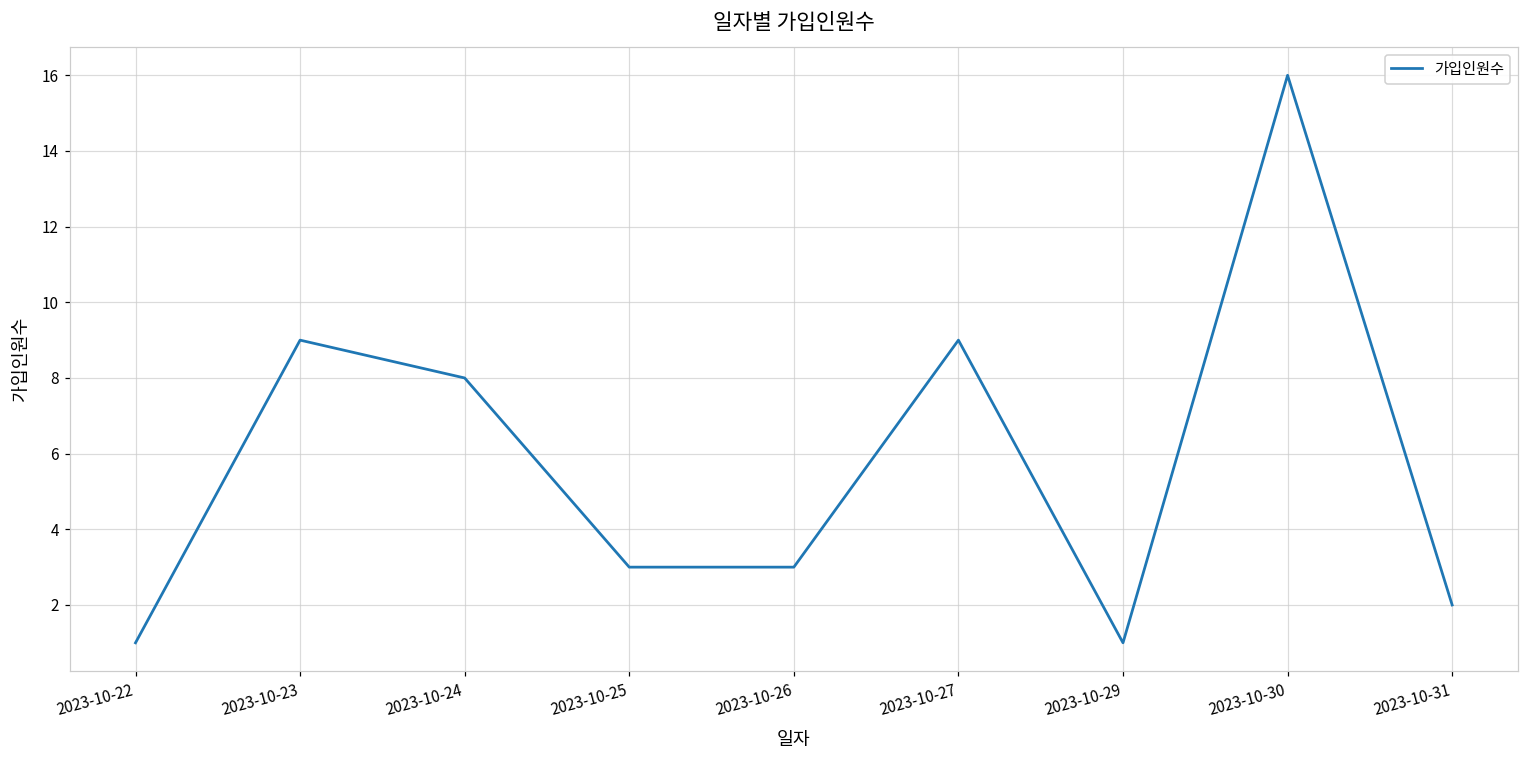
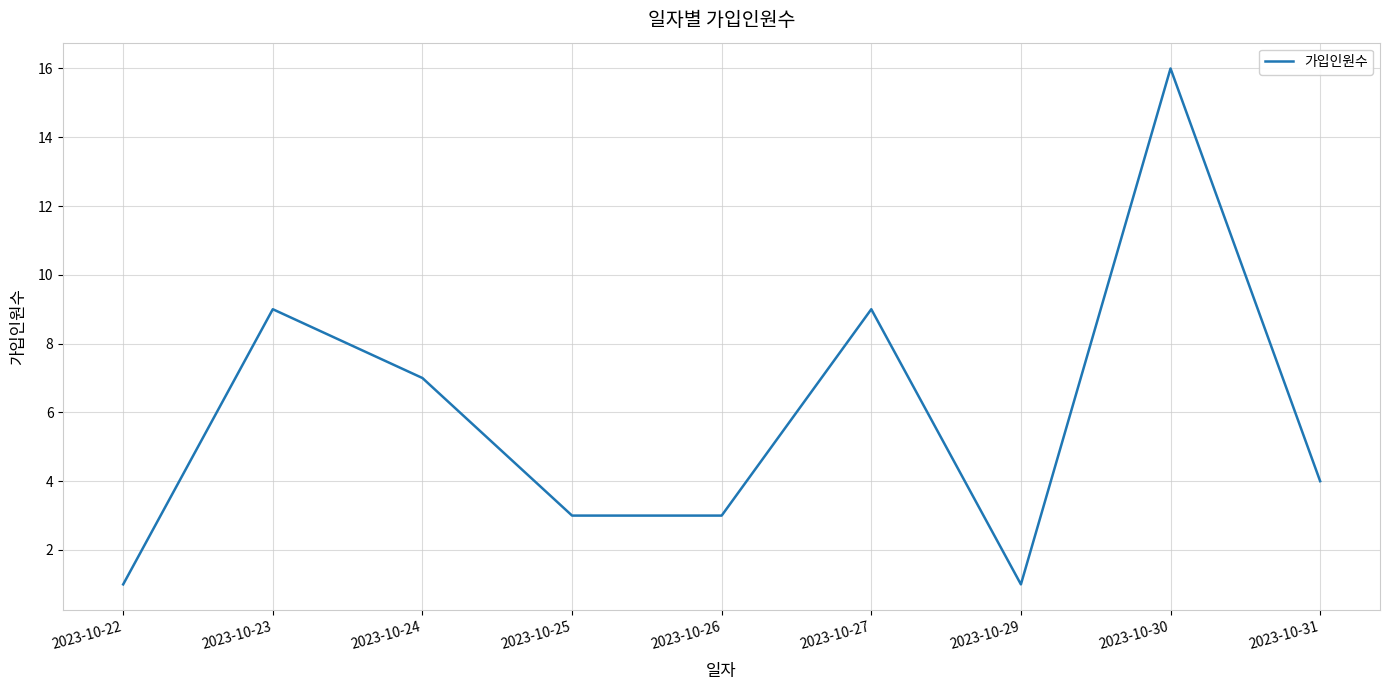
2023-10-24: 8 -> 7
2023-10-31: 2 -> 4
